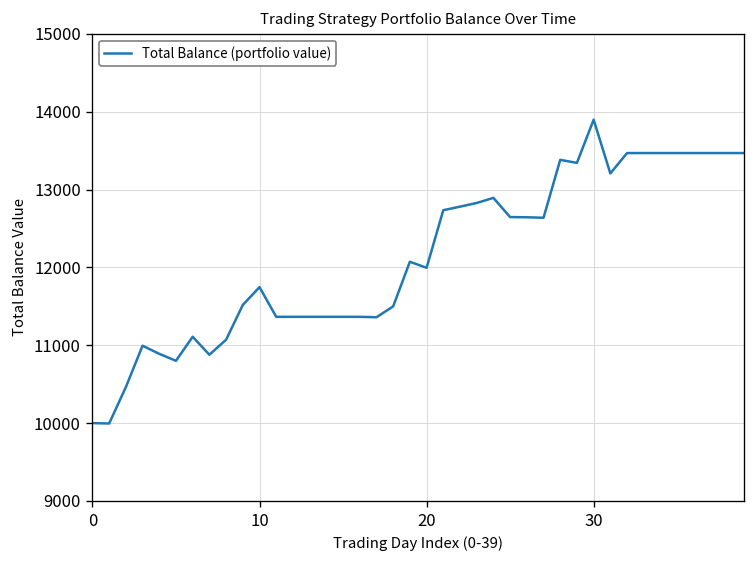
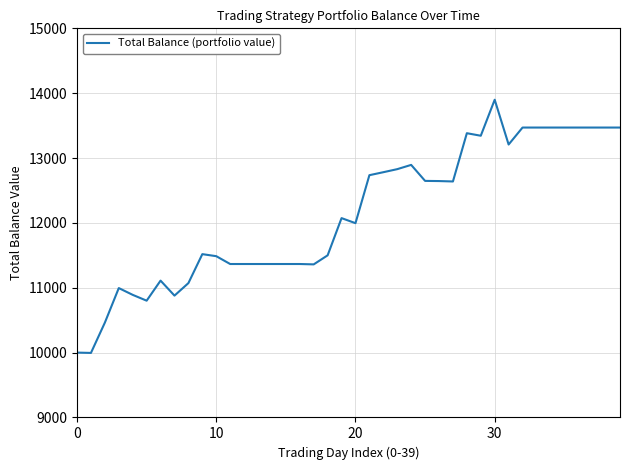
10: 11700 -> 11500
